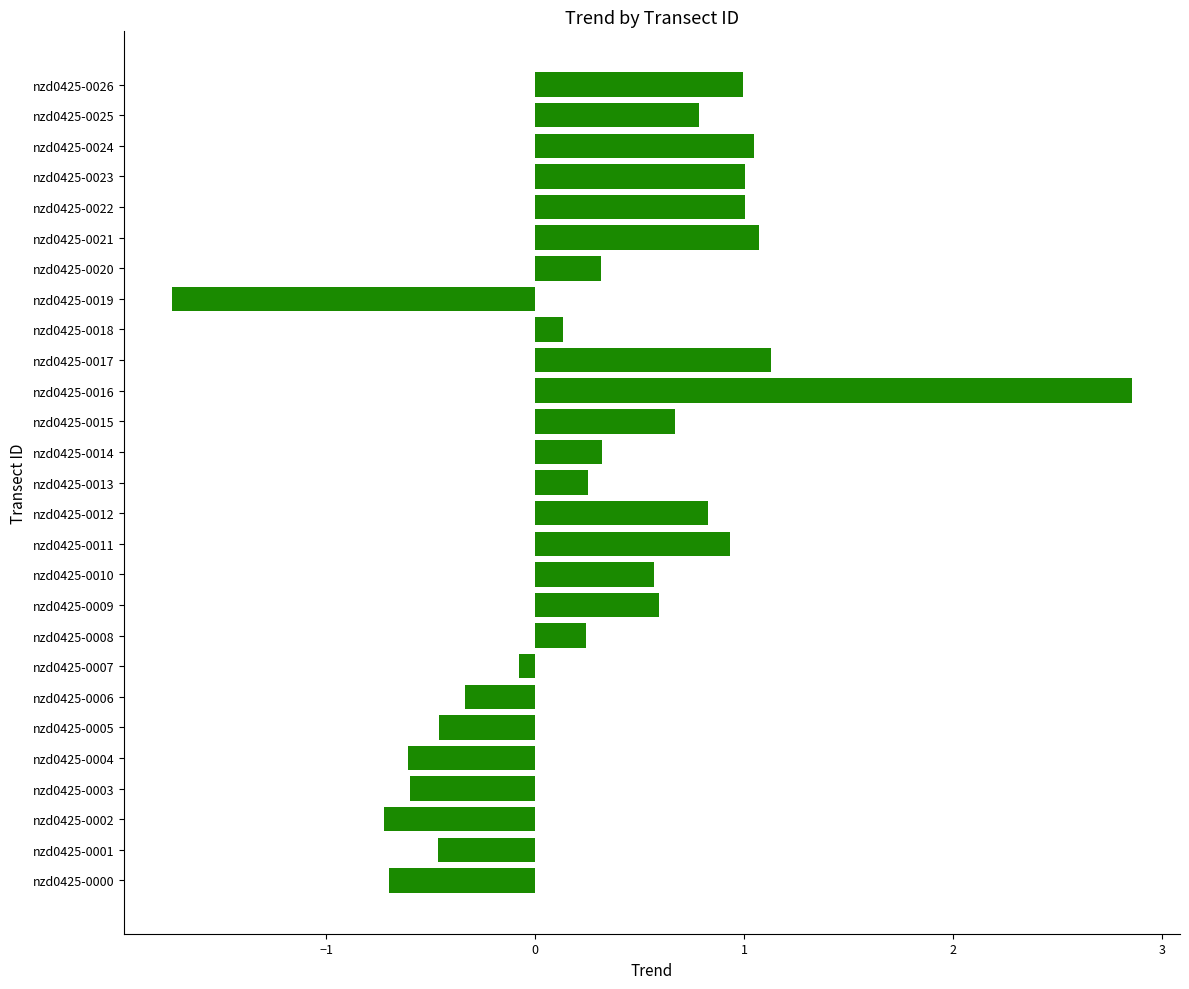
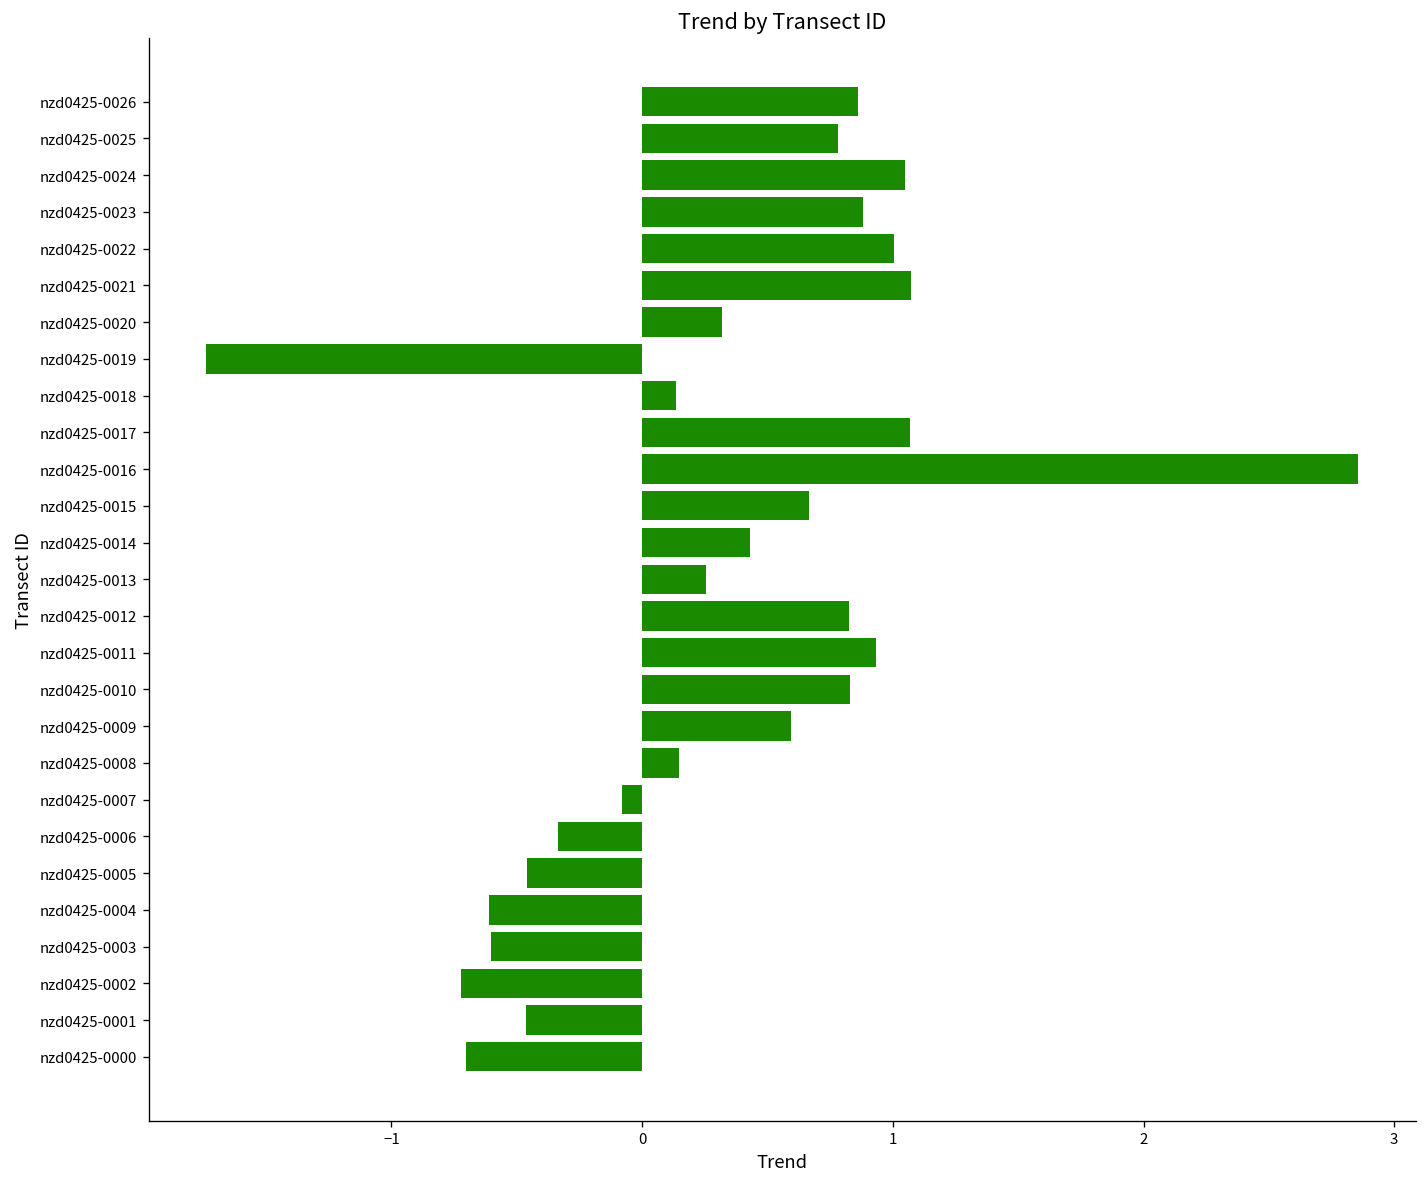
nzd0425-0026: 0.99 -> 0.86
nzd0425-0023: 1.00 -> 0.88
nzd0425-0017: 1.13 -> 1.07
nzd0425-0014: 0.32 -> 0.43
nzd0425-0010: 0.57 -> 0.83
nzd0425-0008: 0.24 -> 0.15
